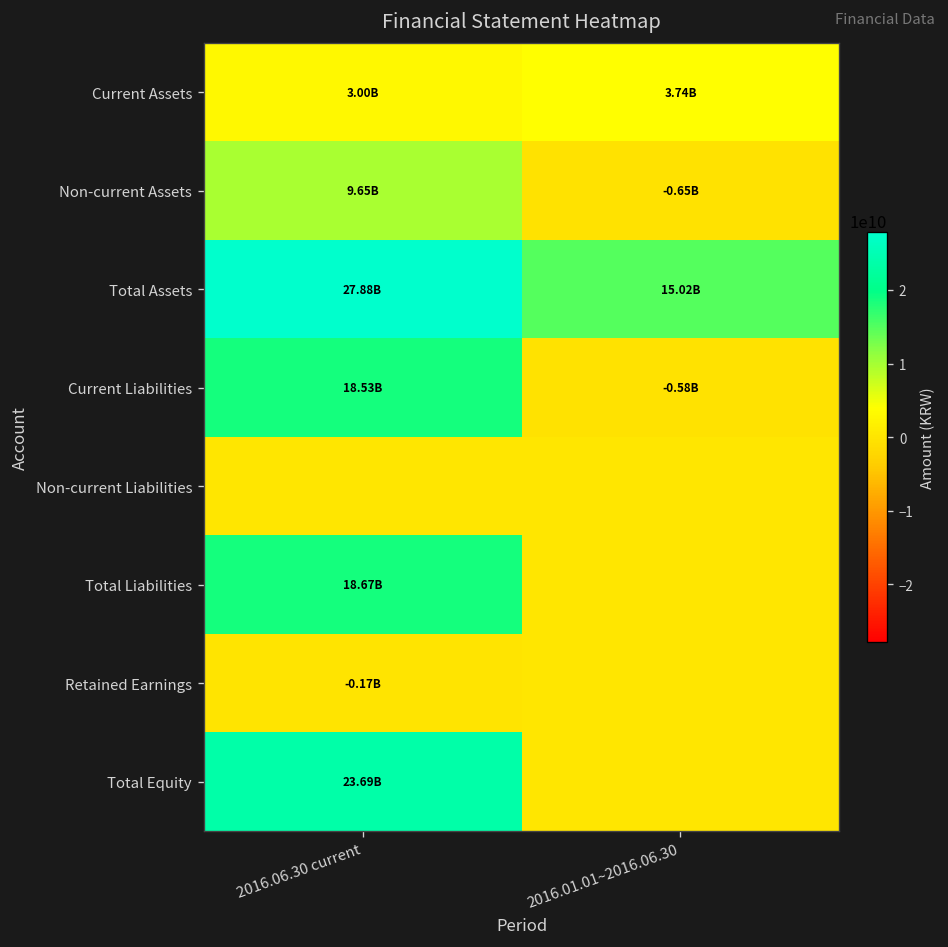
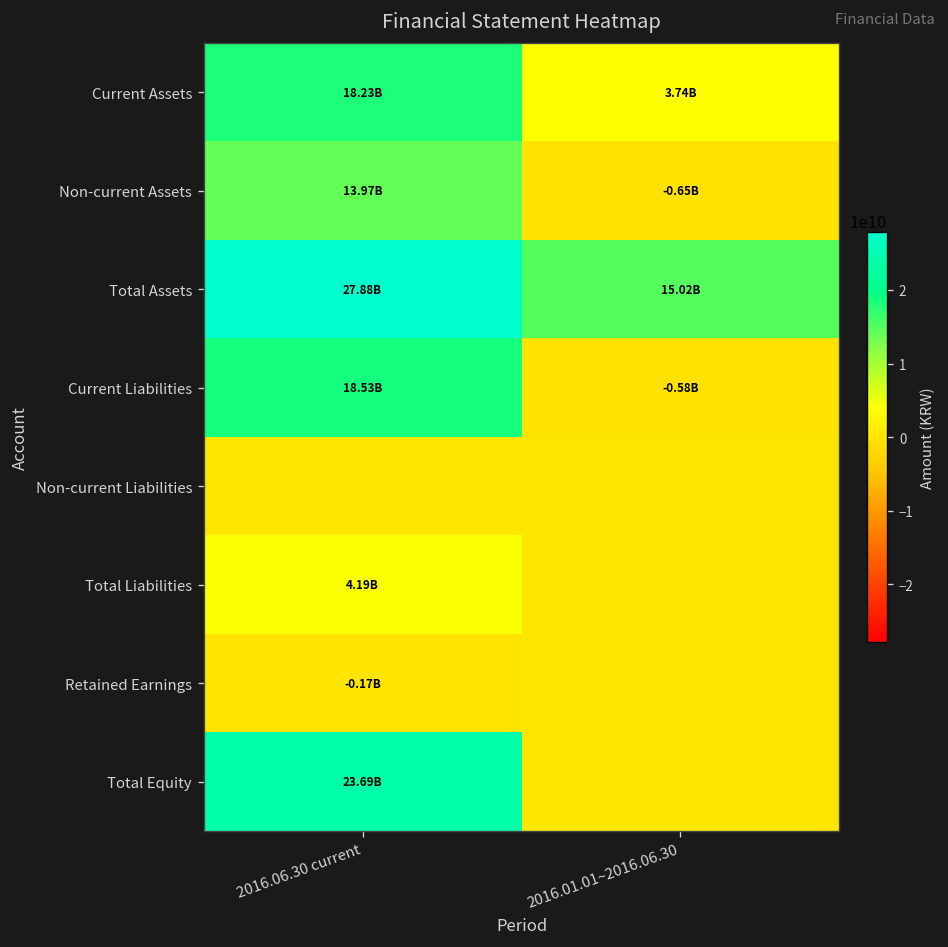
Current Assets, 2016.06.30 current: 3.00B -> 18.23B
Non-current Assets, 2016.06.30 current: 9.65B -> 13.97B
Total Liabilities, 2016.06.30 current: 18.67B -> 4.19B
